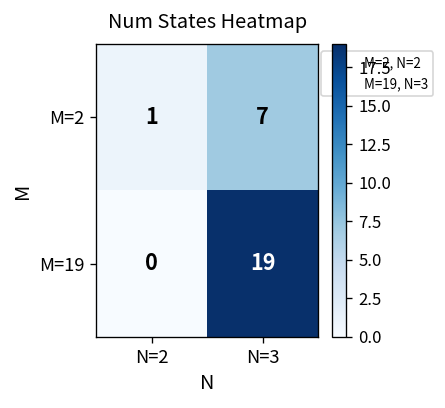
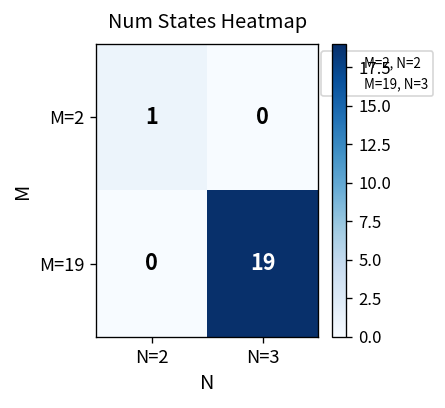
M=2, N=3: 7 -> 0
